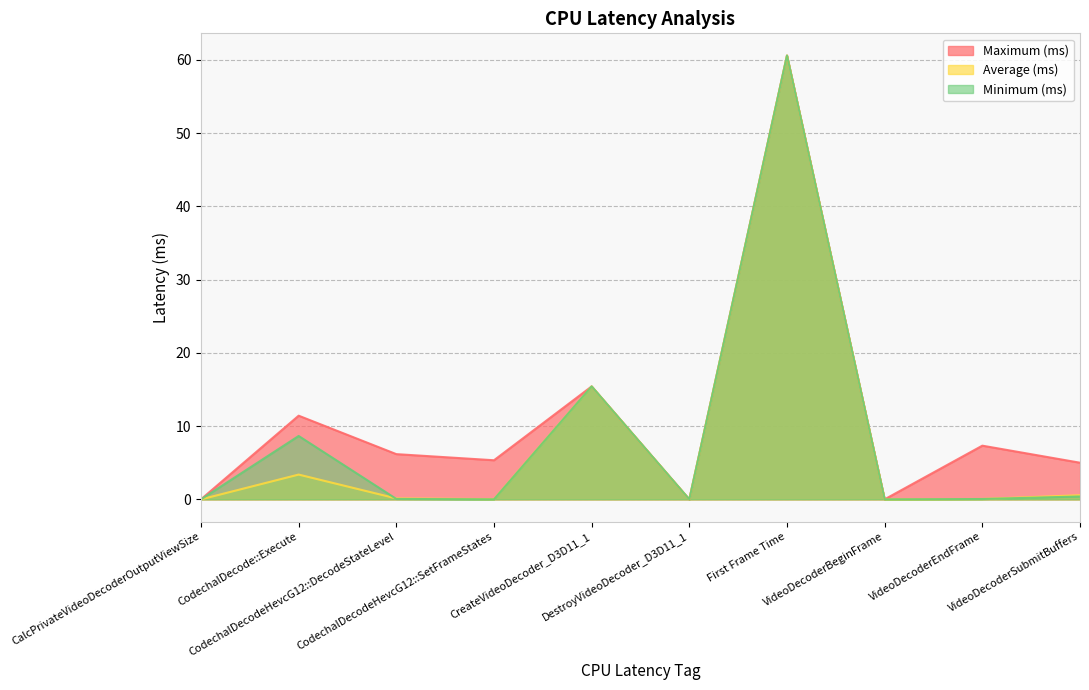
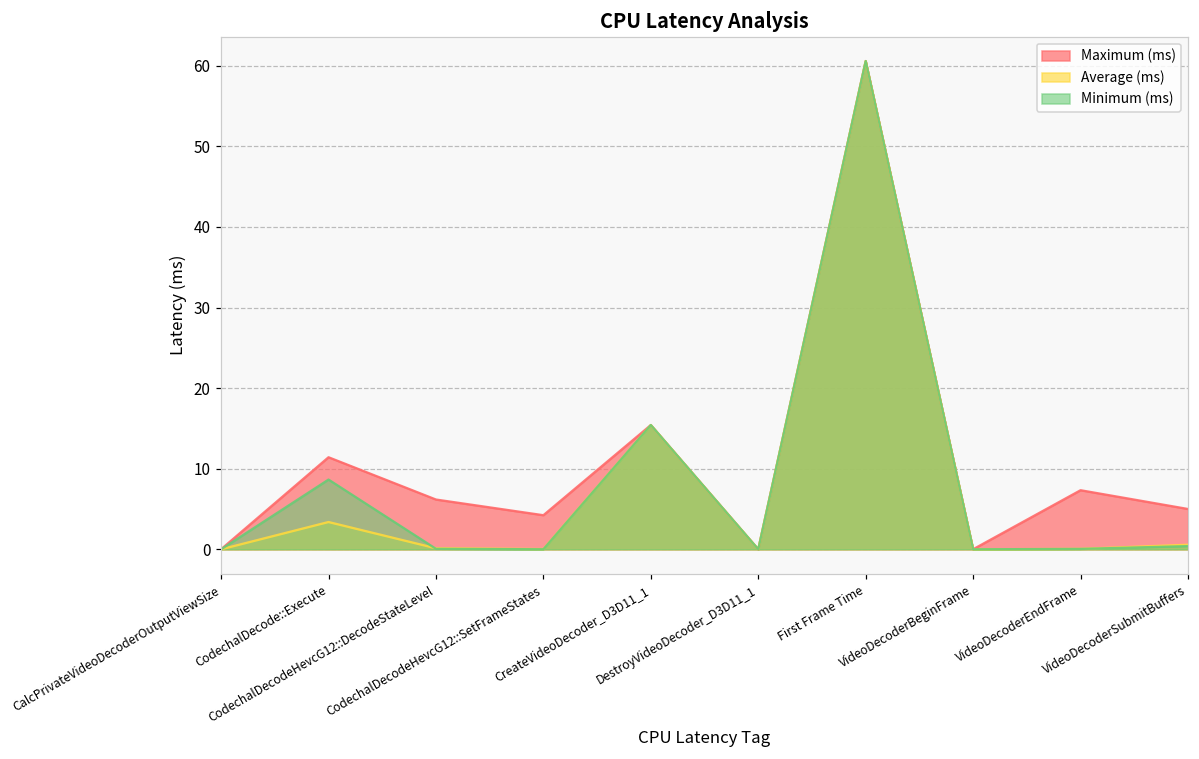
Maximum (ms), CodechalDecodeHevcG12::SetFrameStates: 5 -> 4
